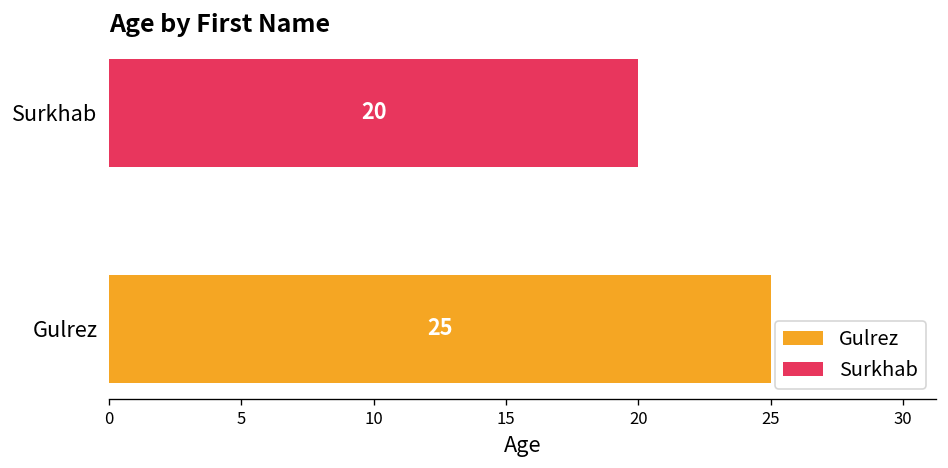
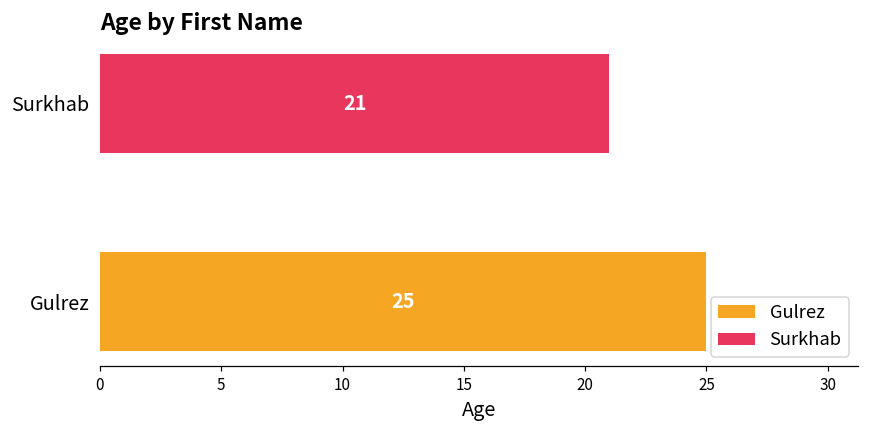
Surkhab: 20 -> 21
